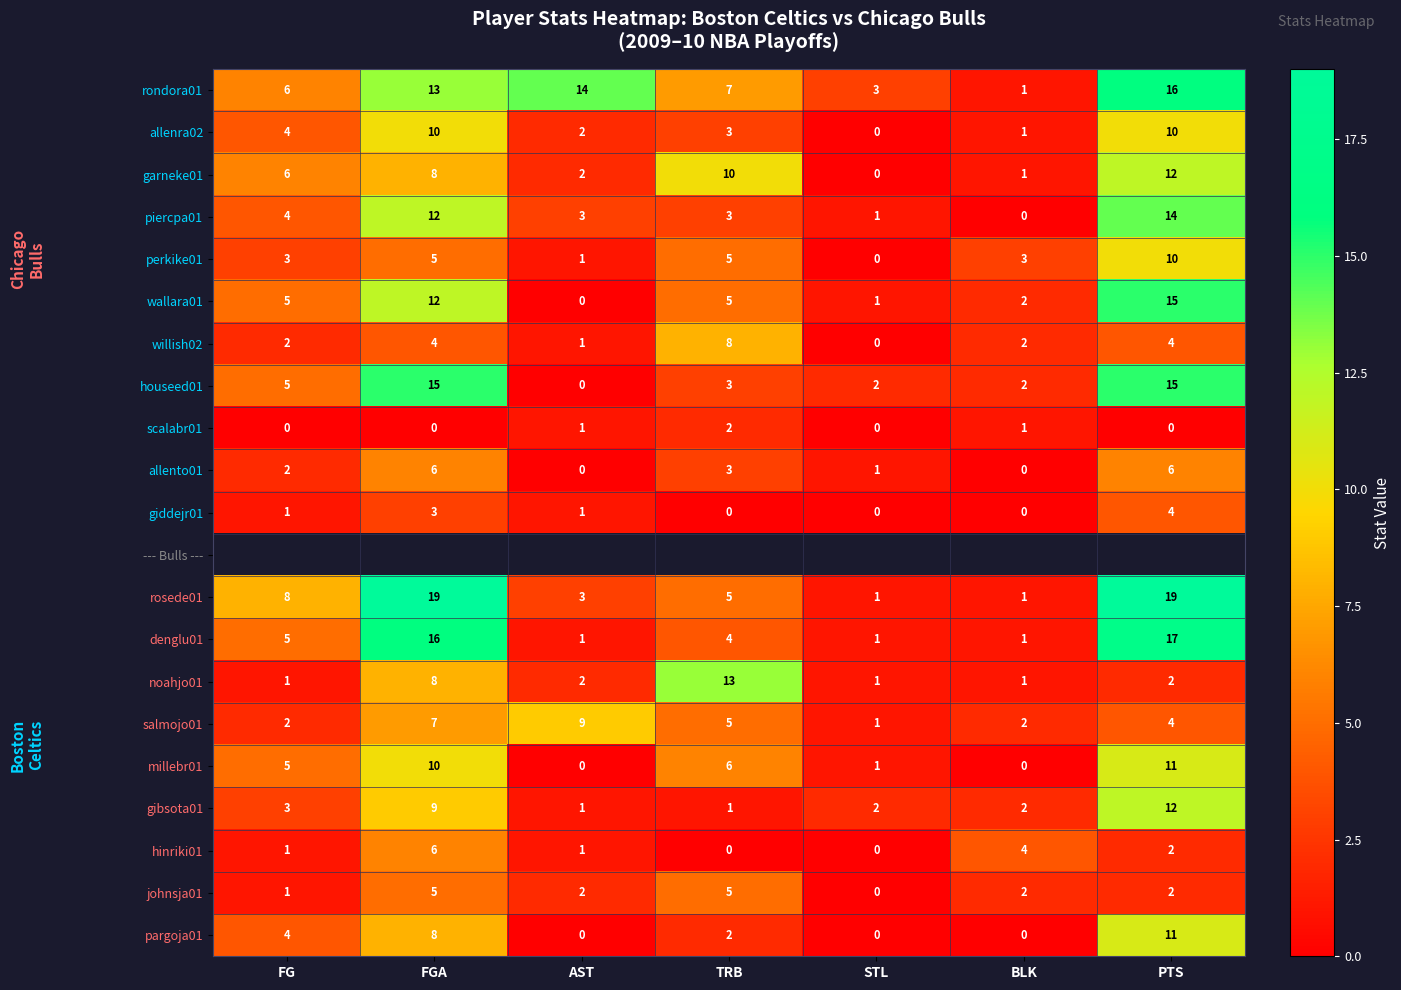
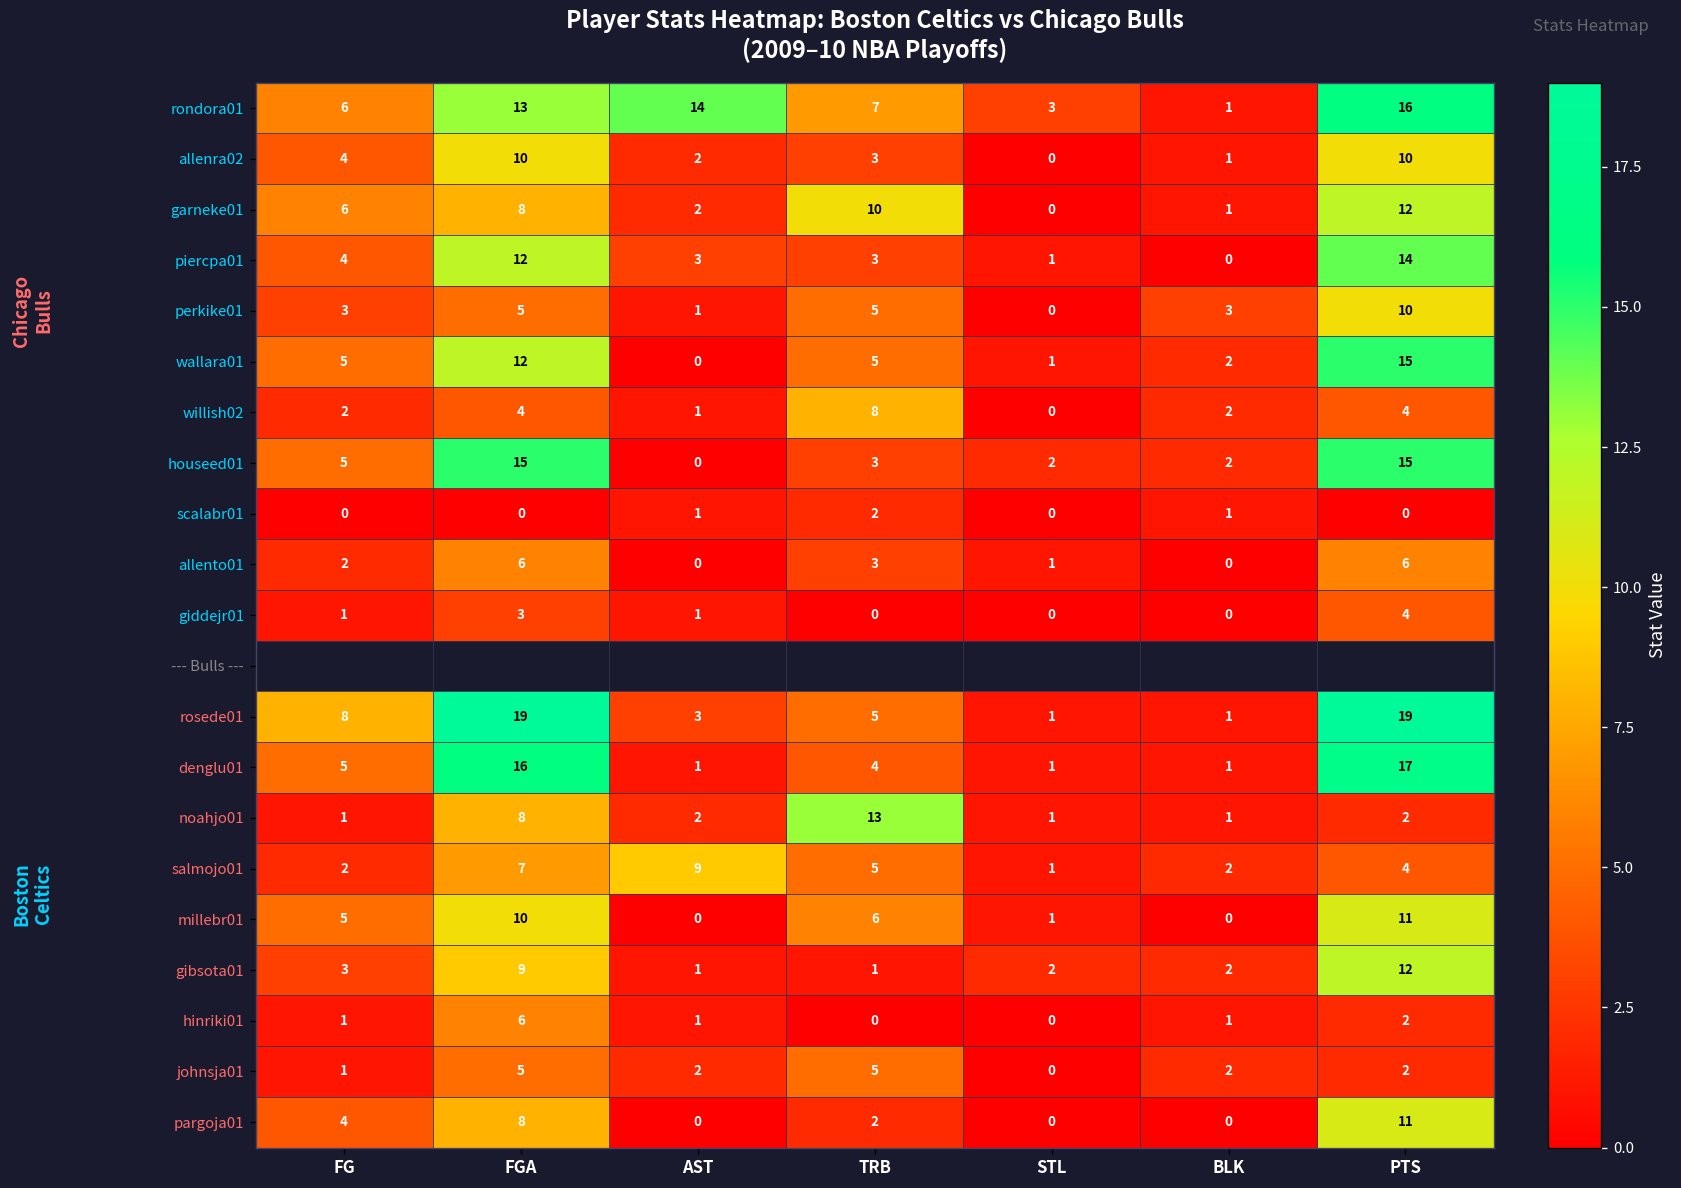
hinriki01, BLK: 4 -> 1
